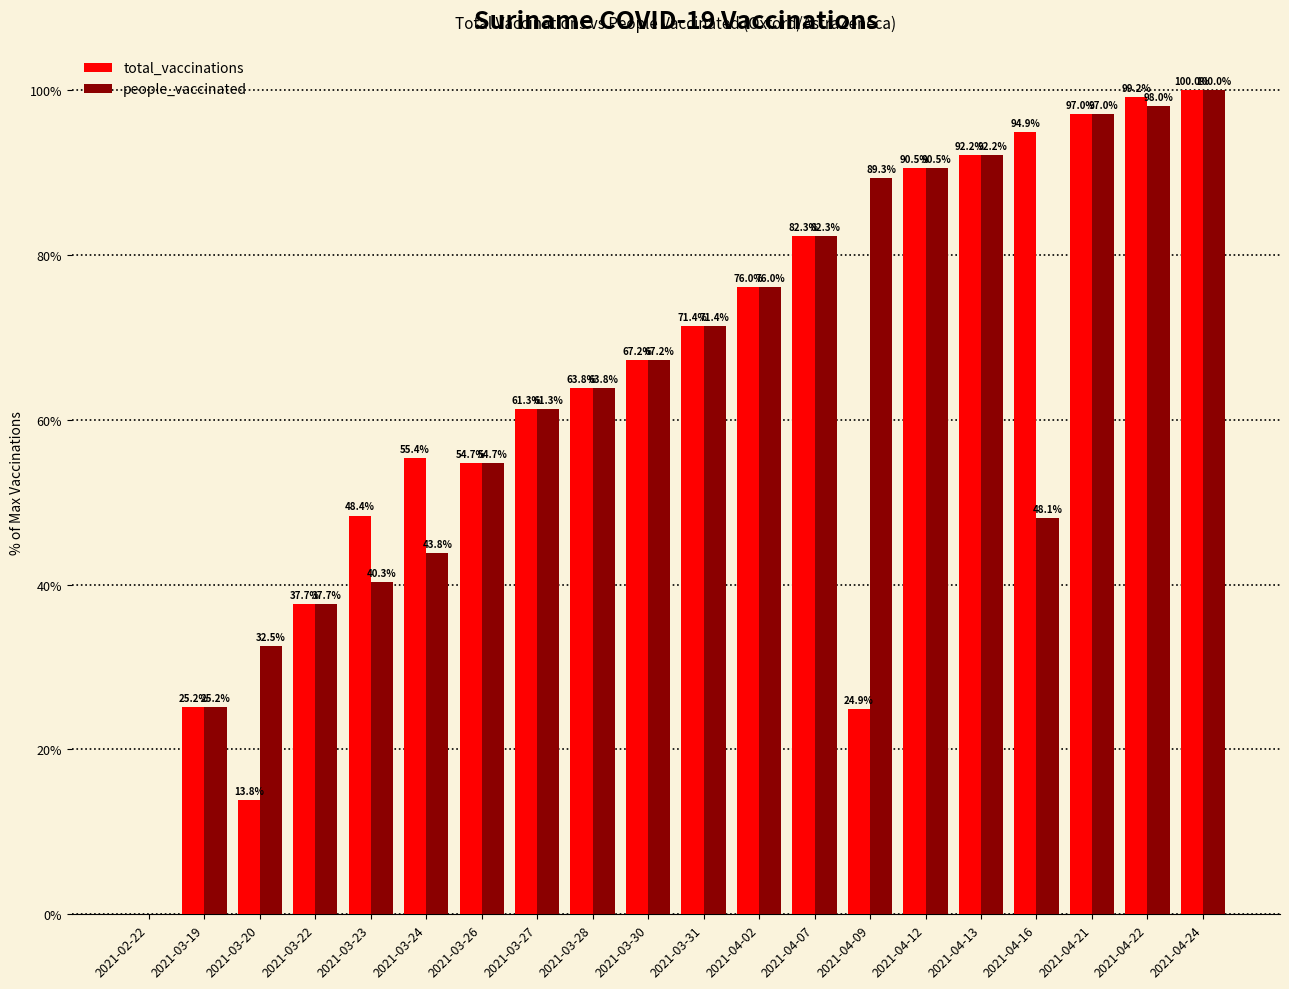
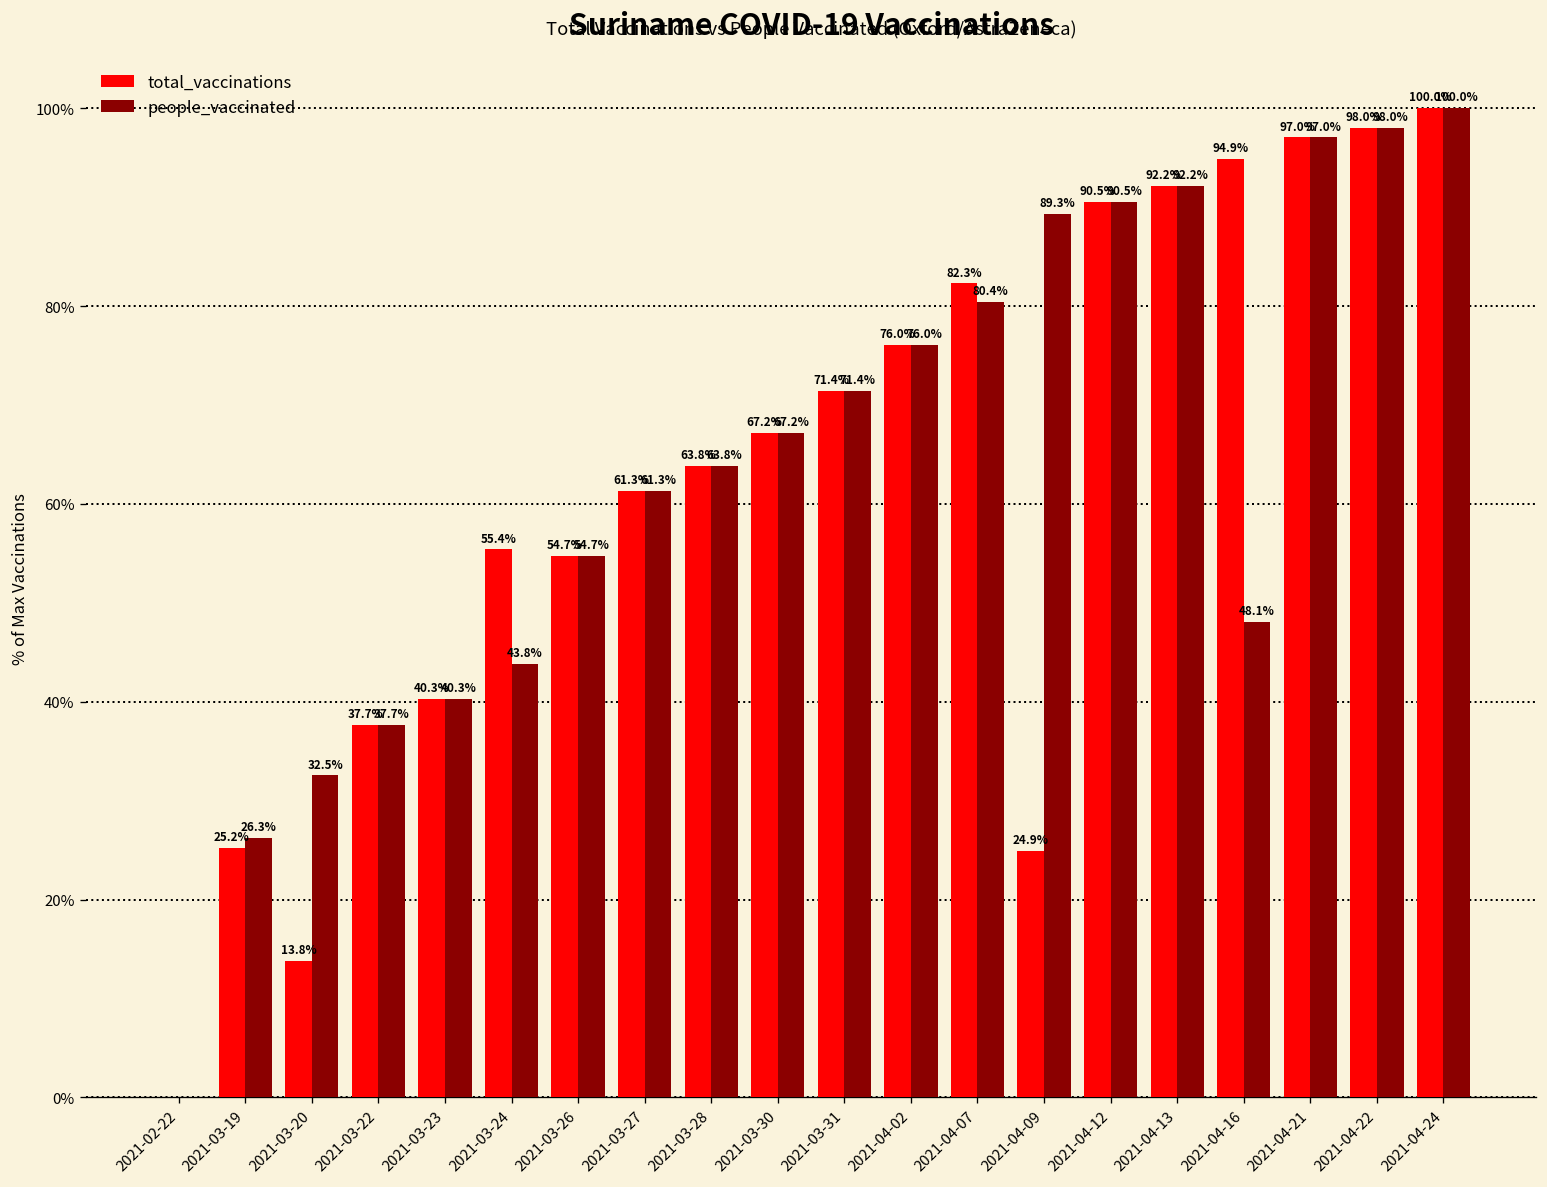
people_vaccinated, 2021-03-19: 25.2% -> 26.3%
total_vaccinations, 2021-03-23: 48.4% -> 40.3%
people_vaccinated, 2021-04-07: 82.3% -> 80.4%
total_vaccinations, 2021-04-22: 99.2% -> 98.0%
